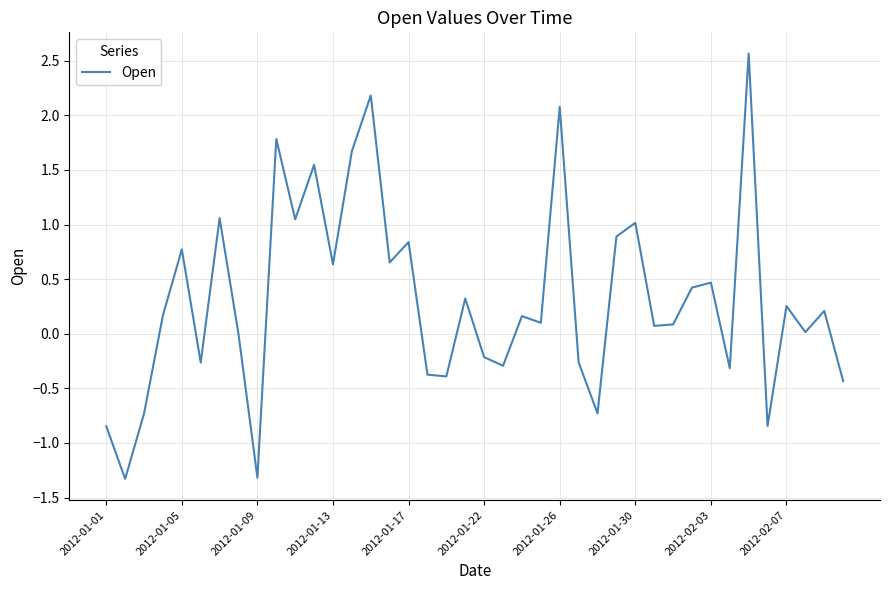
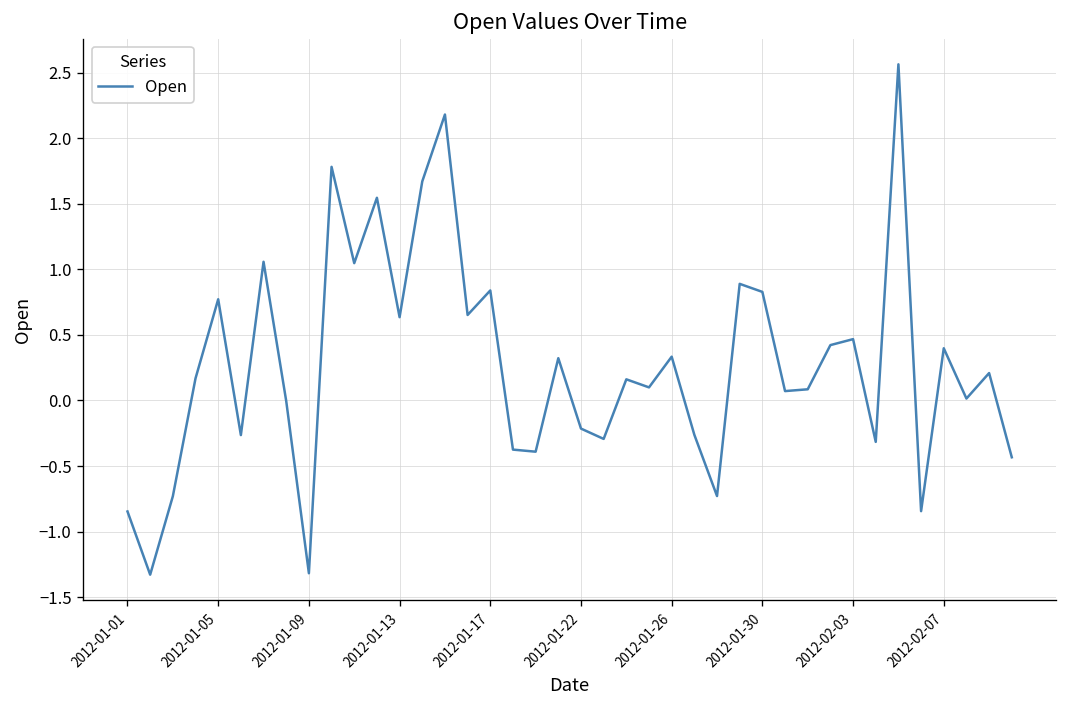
2012-01-26: 2.08 -> 0.33
2012-01-30: 1.02 -> 0.83
2012-02-07: 0.25 -> 0.40
